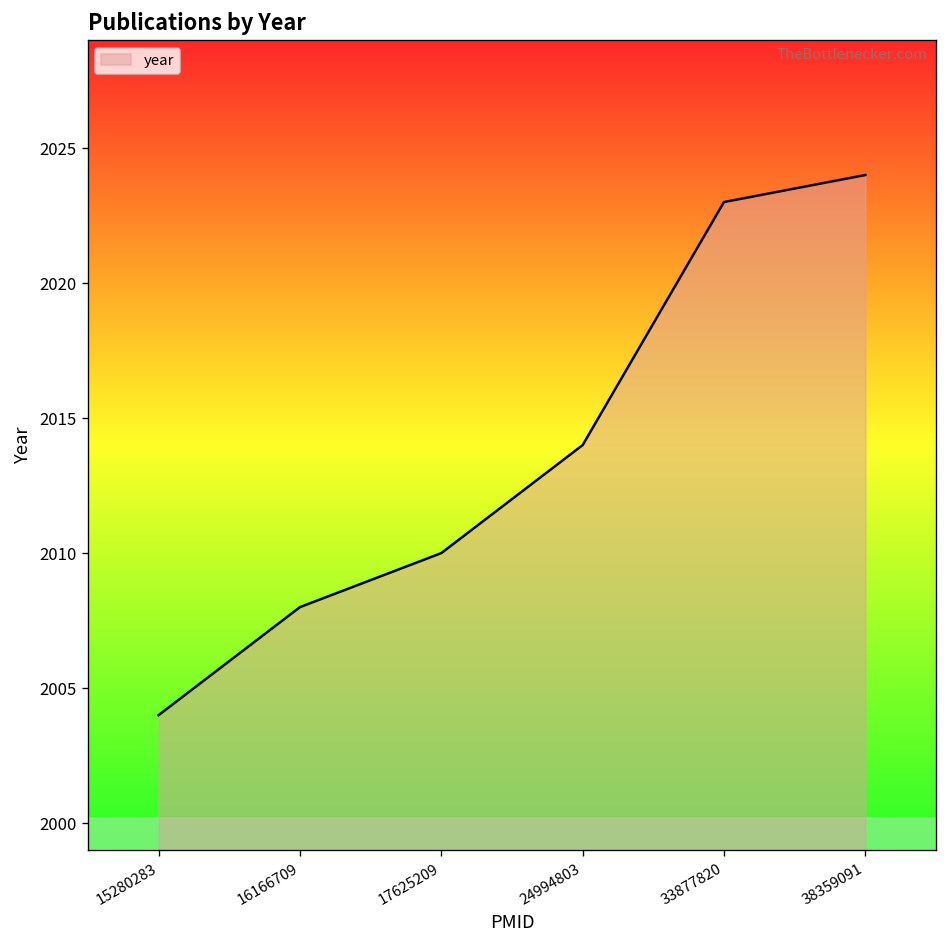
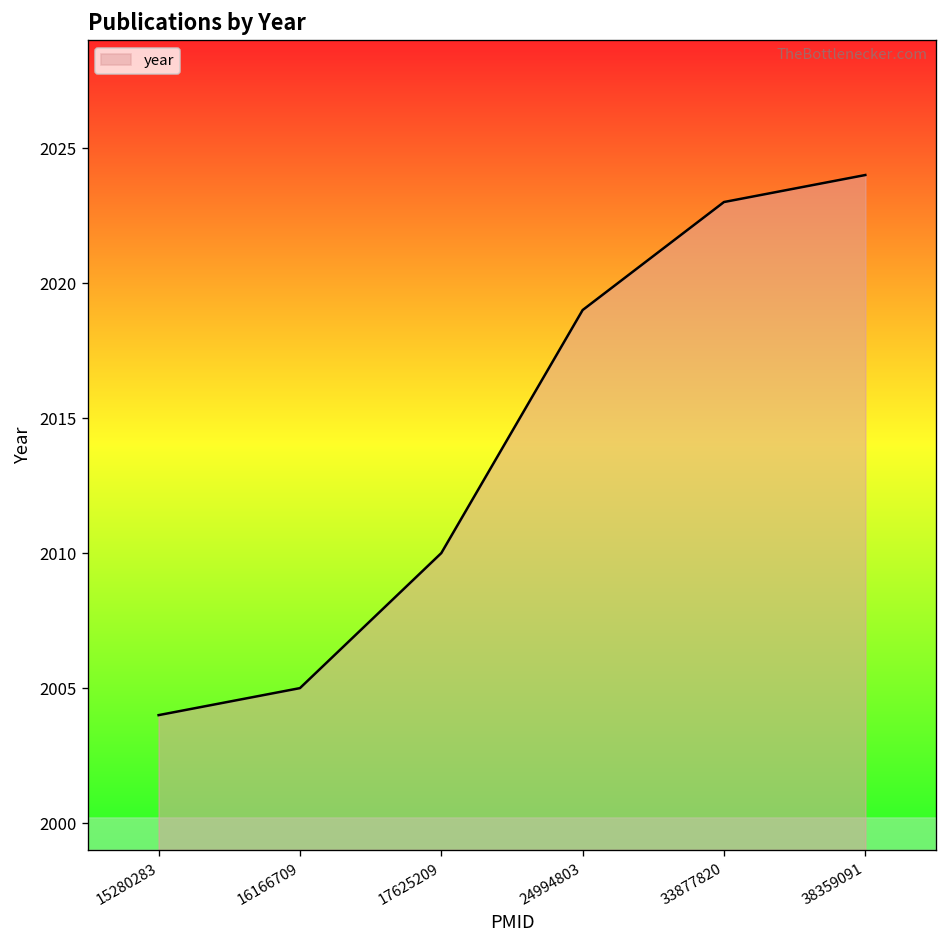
16166709: 2008 -> 2005
24994803: 2014 -> 2019
